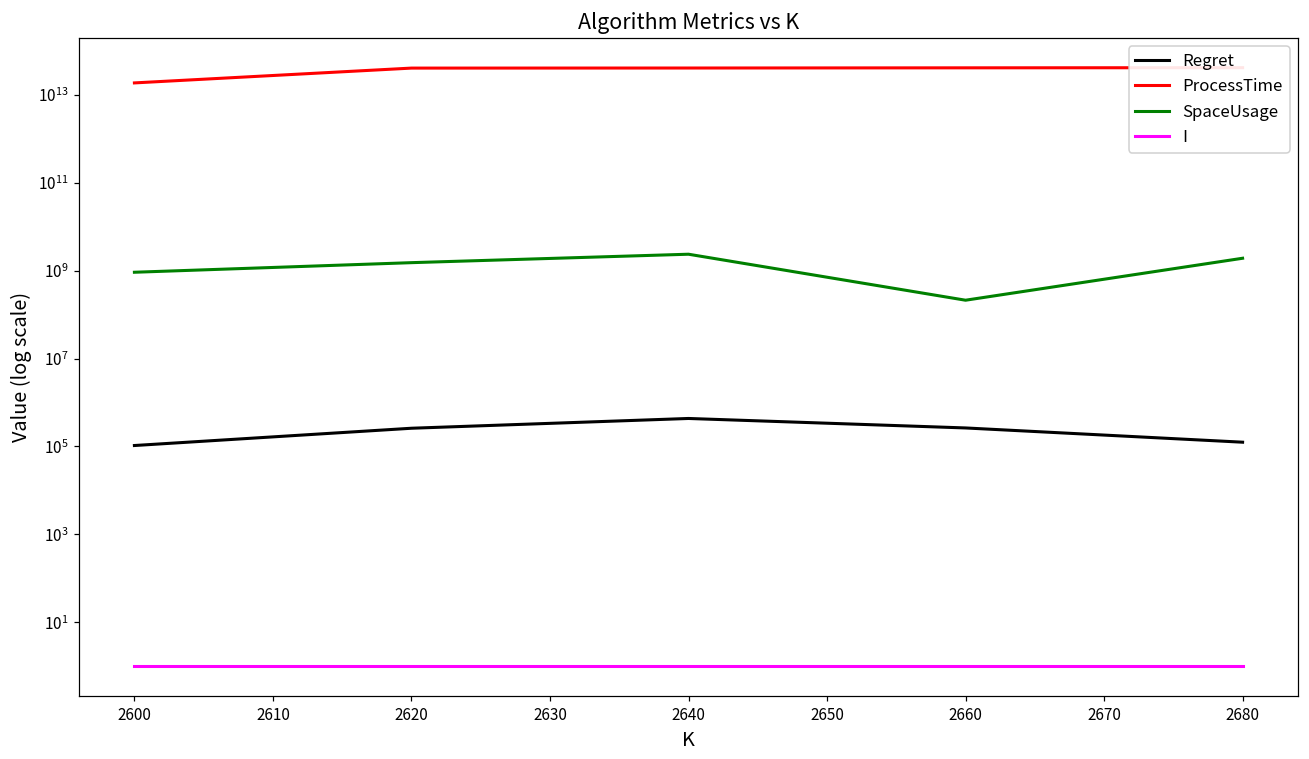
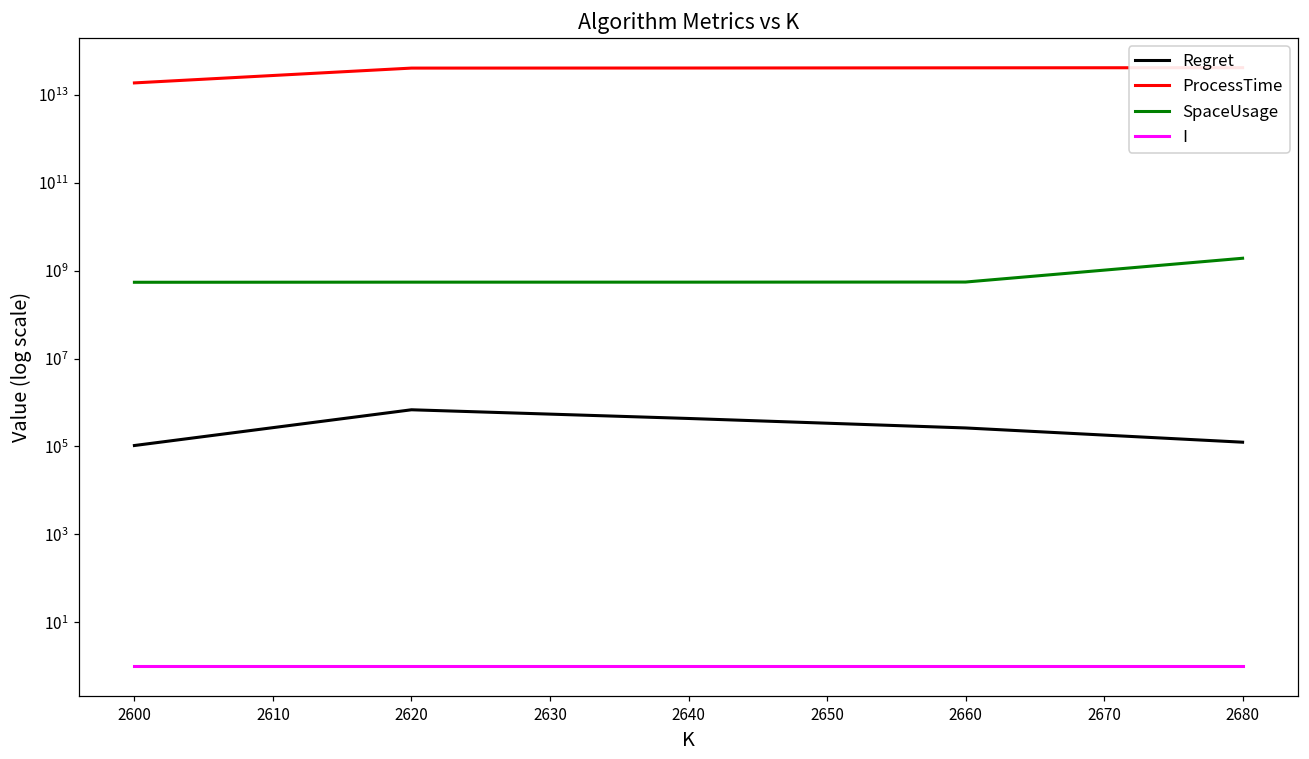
SpaceUsage, 2600: 900000000 -> 500000000
Regret, 2620: 300000 -> 700000
SpaceUsage, 2620: 1500000000 -> 600000000
SpaceUsage, 2640: 2000000000 -> 600000000
SpaceUsage, 2660: 200000000 -> 600000000
